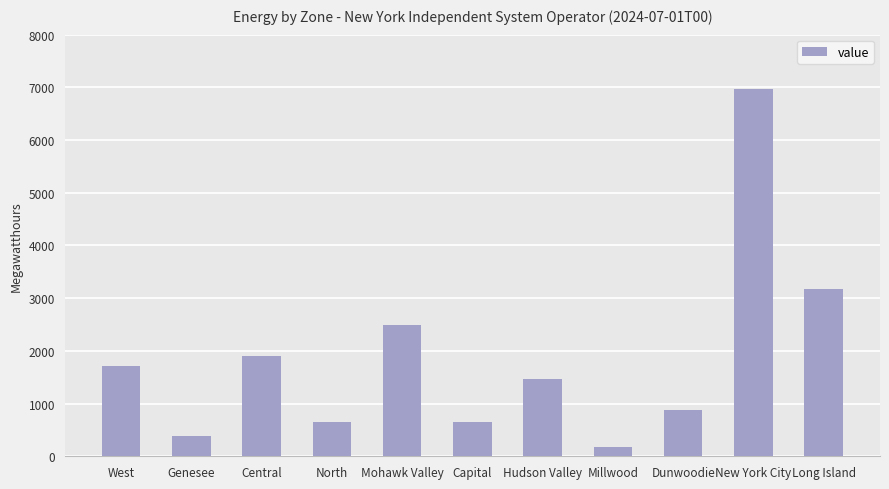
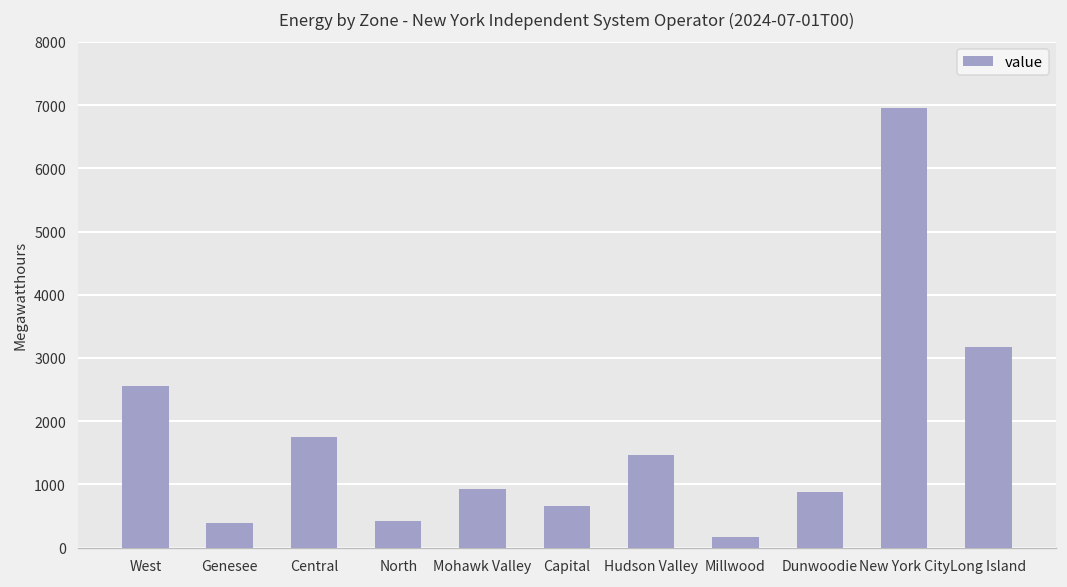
West: 1700 -> 2600
Central: 1900 -> 1700
North: 600 -> 400
Mohawk Valley: 2500 -> 900
